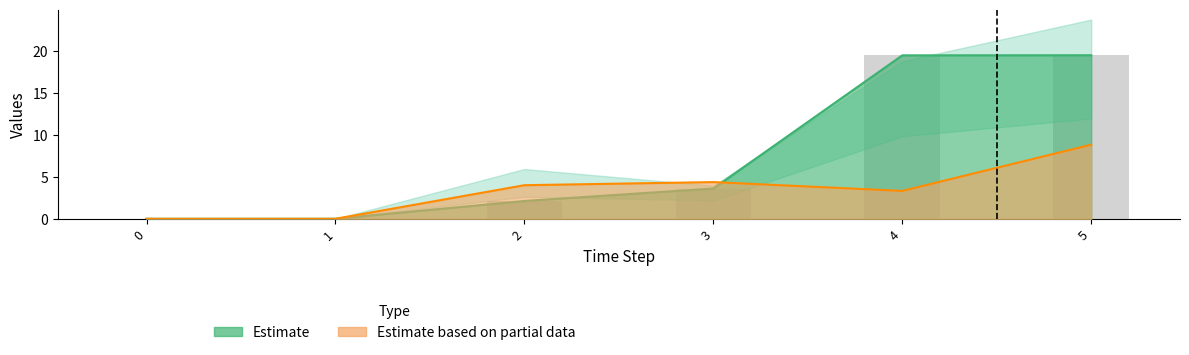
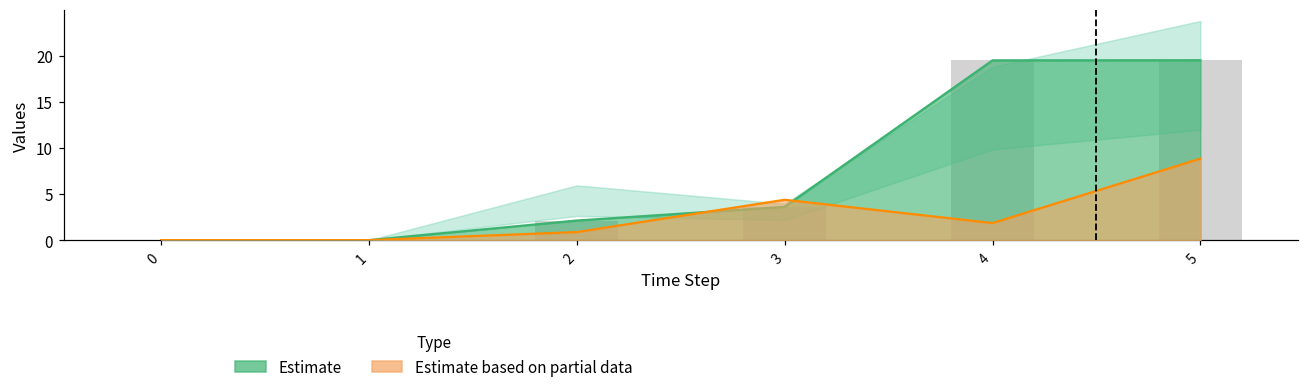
Estimate based on partial data, 2: 4 -> 1
Estimate based on partial data, 4: 3 -> 2
